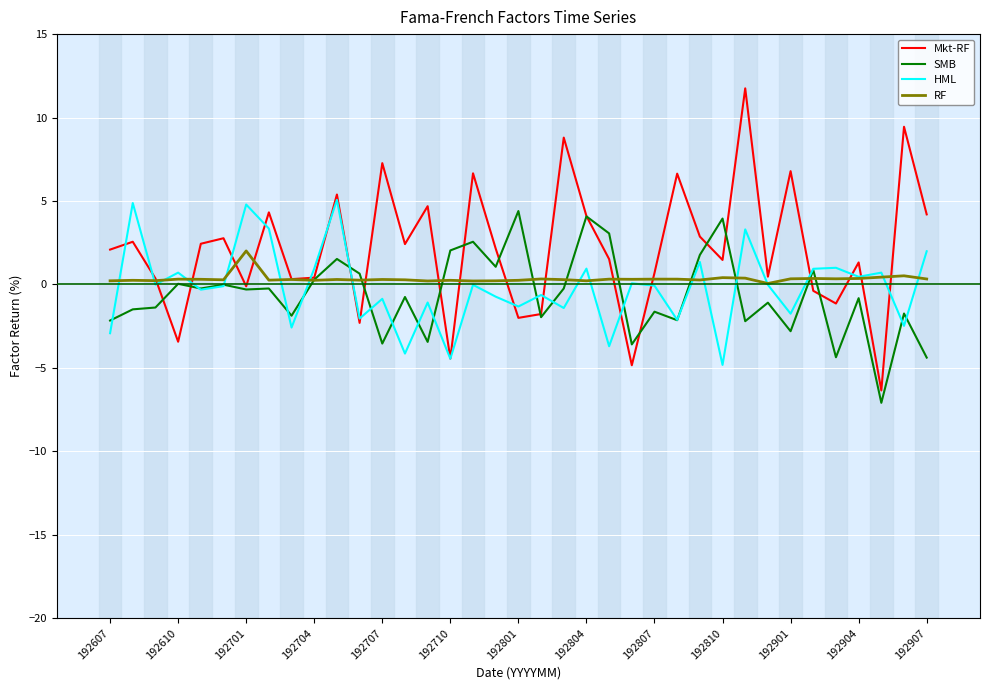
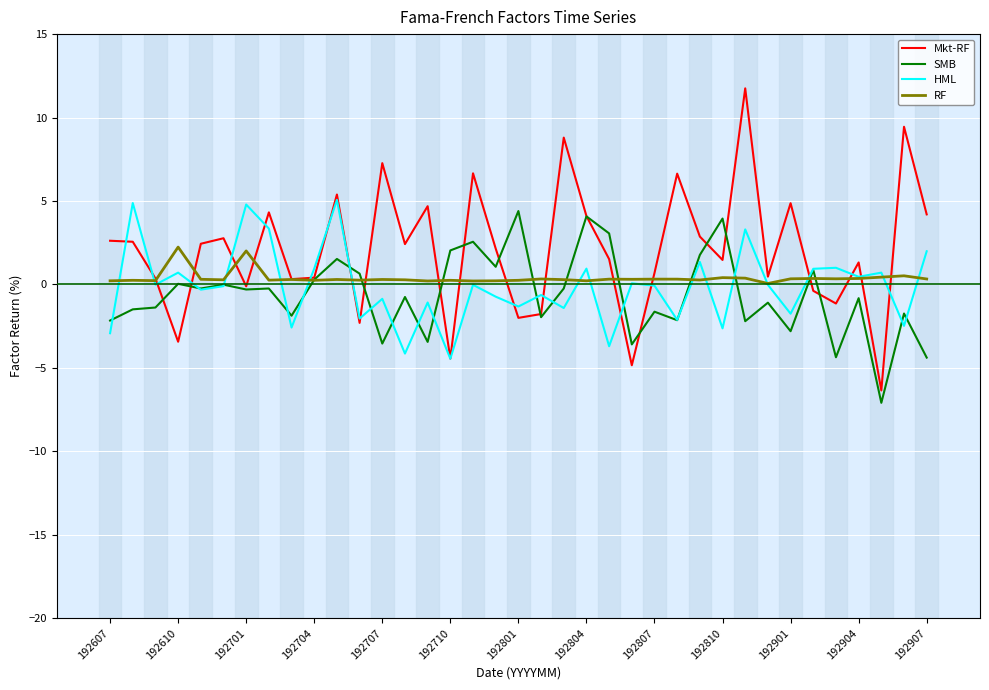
Mkt-RF, 192607: 2.1 -> 2.6
RF, 192610: 0.3 -> 2.2
HML, 192810: -4.8 -> -2.6
Mkt-RF, 192901: 6.8 -> 4.9
